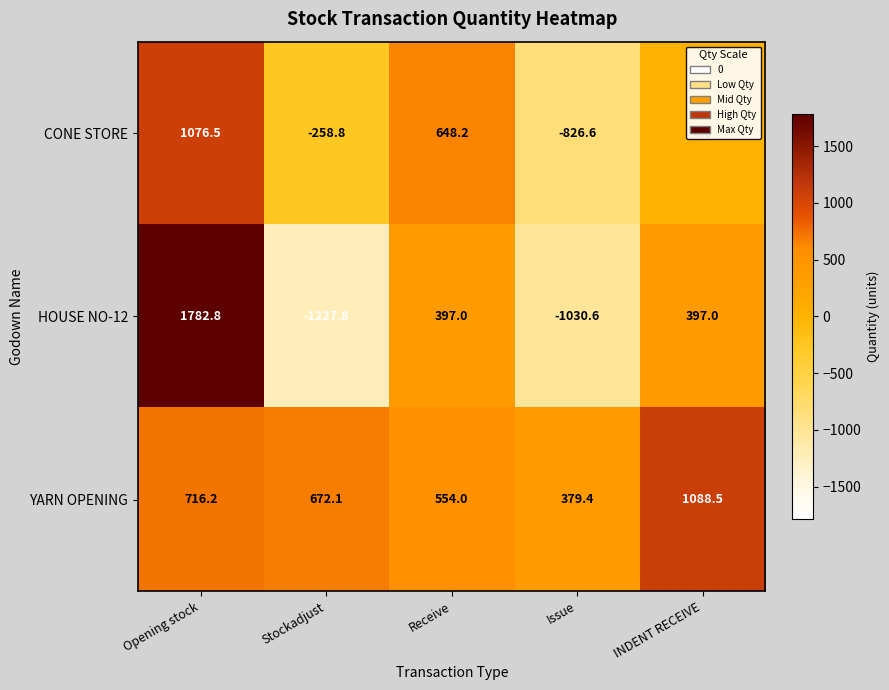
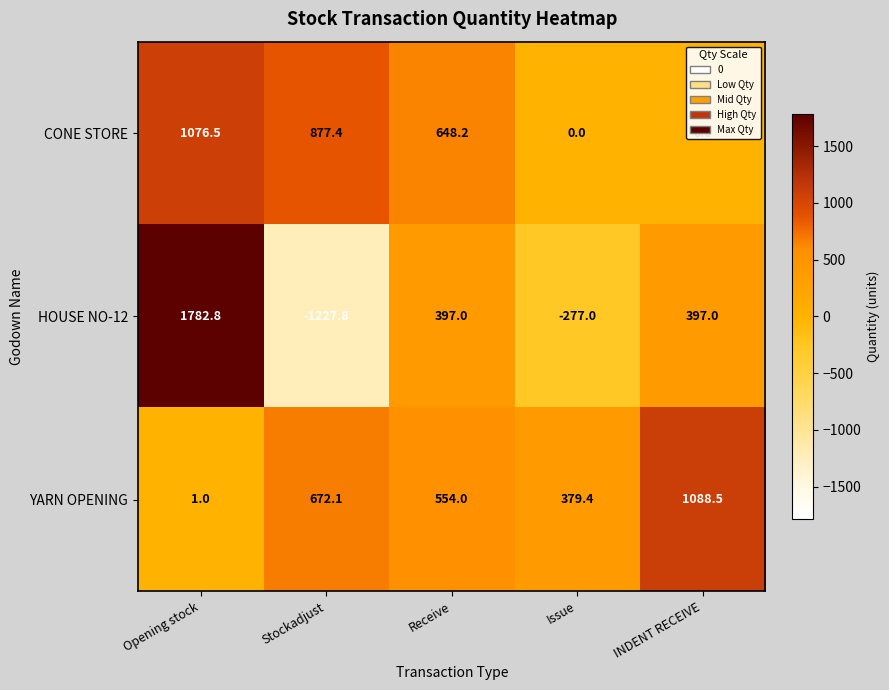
CONE STORE, Stockadjust: -258.8 -> 877.4
CONE STORE, Issue: -826.6 -> 0.0
HOUSE NO-12, Issue: -1030.6 -> -277.0
YARN OPENING, Opening stock: 716.2 -> 1.0
